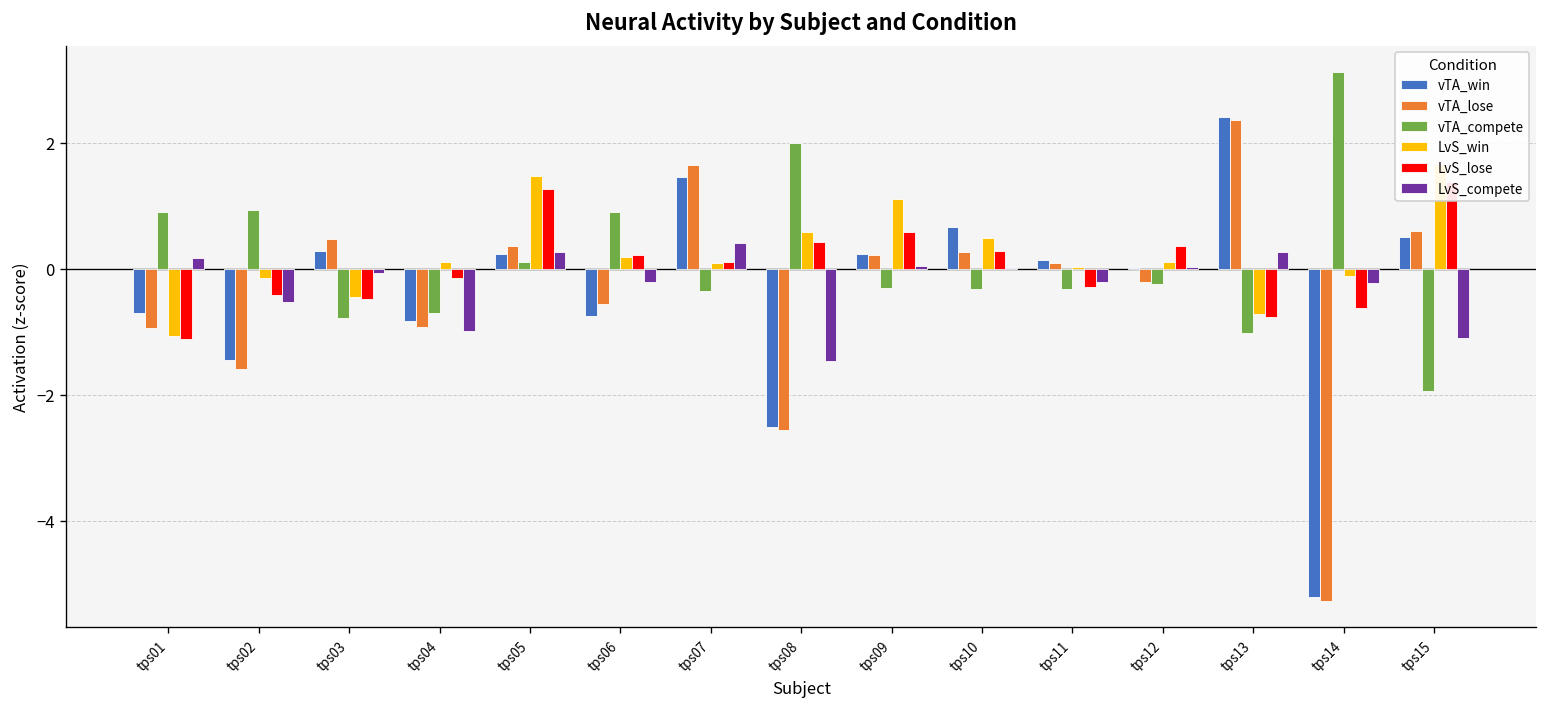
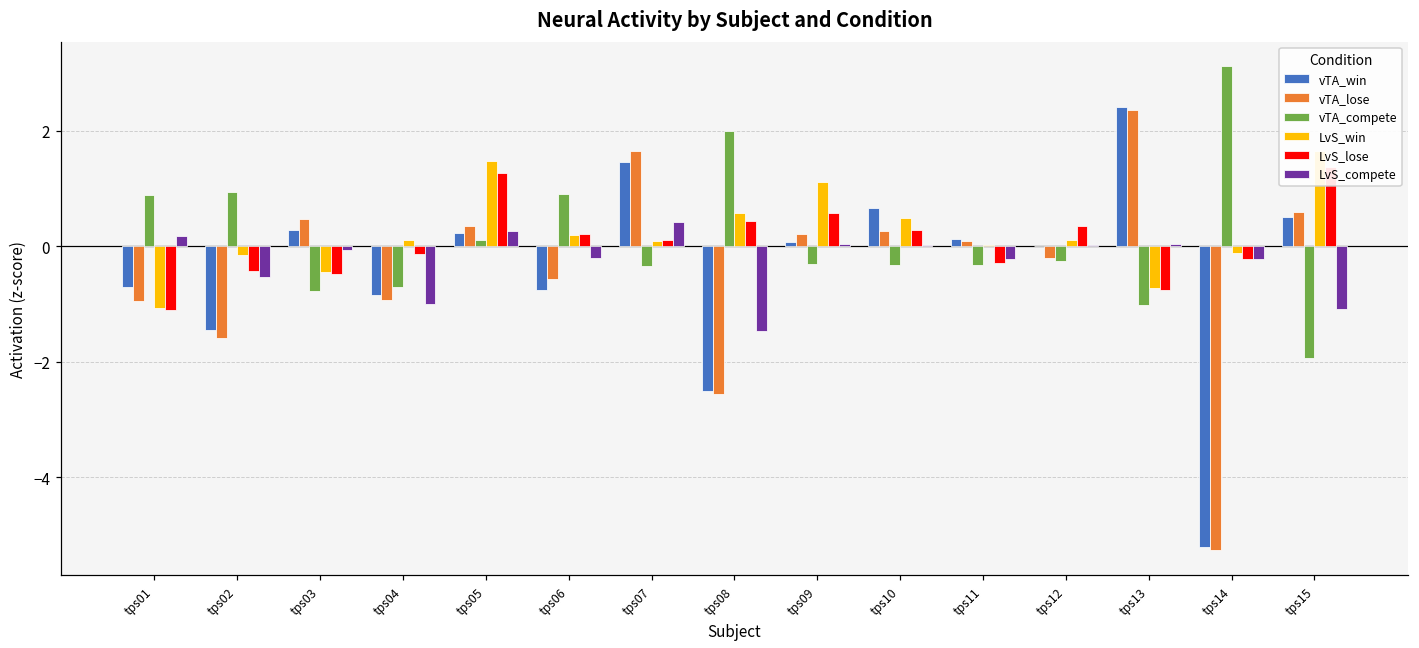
vTA_win, tps09: 0.2 -> 0.1
LvS_compete, tps13: 0.3 -> 0.0
LvS_lose, tps14: -0.6 -> -0.2
